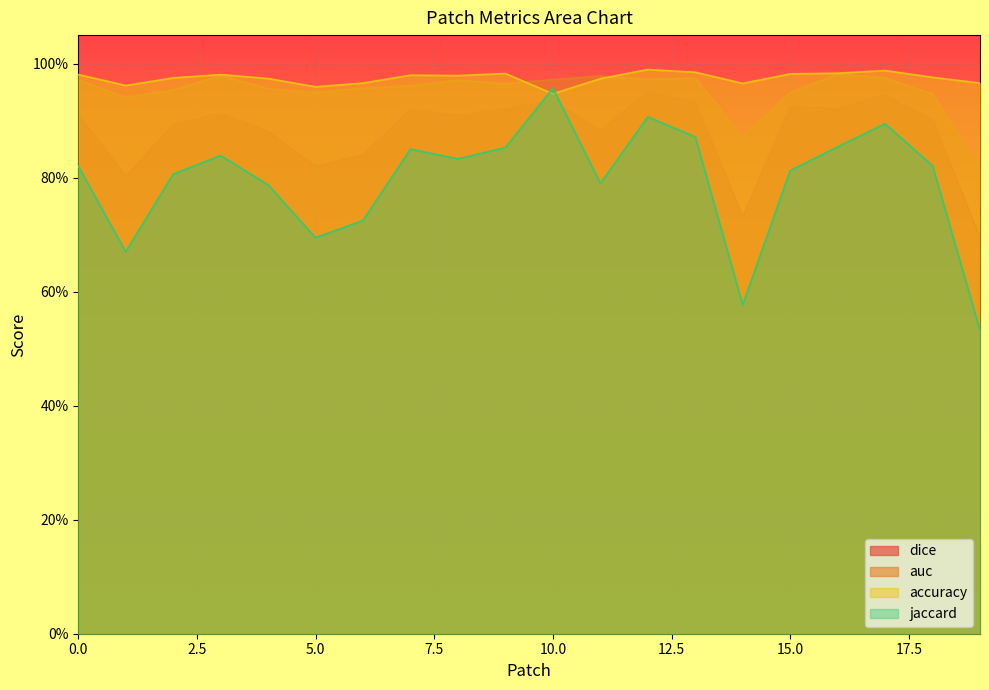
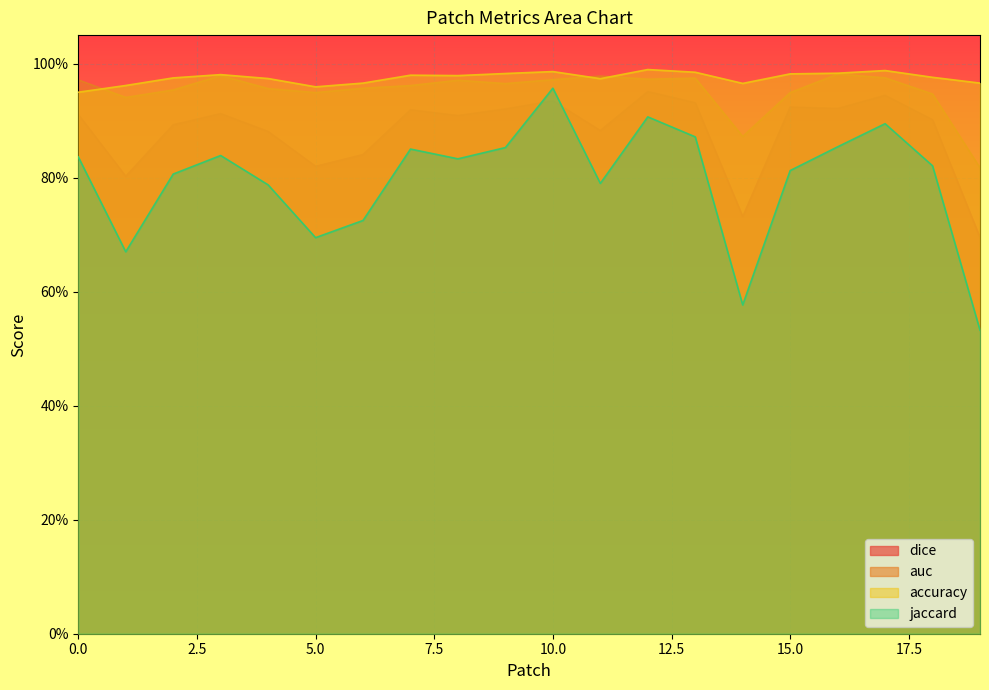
accuracy, 0.0: 98% -> 95%
jaccard, 0.0: 82% -> 84%
accuracy, 10.0: 95% -> 99%
